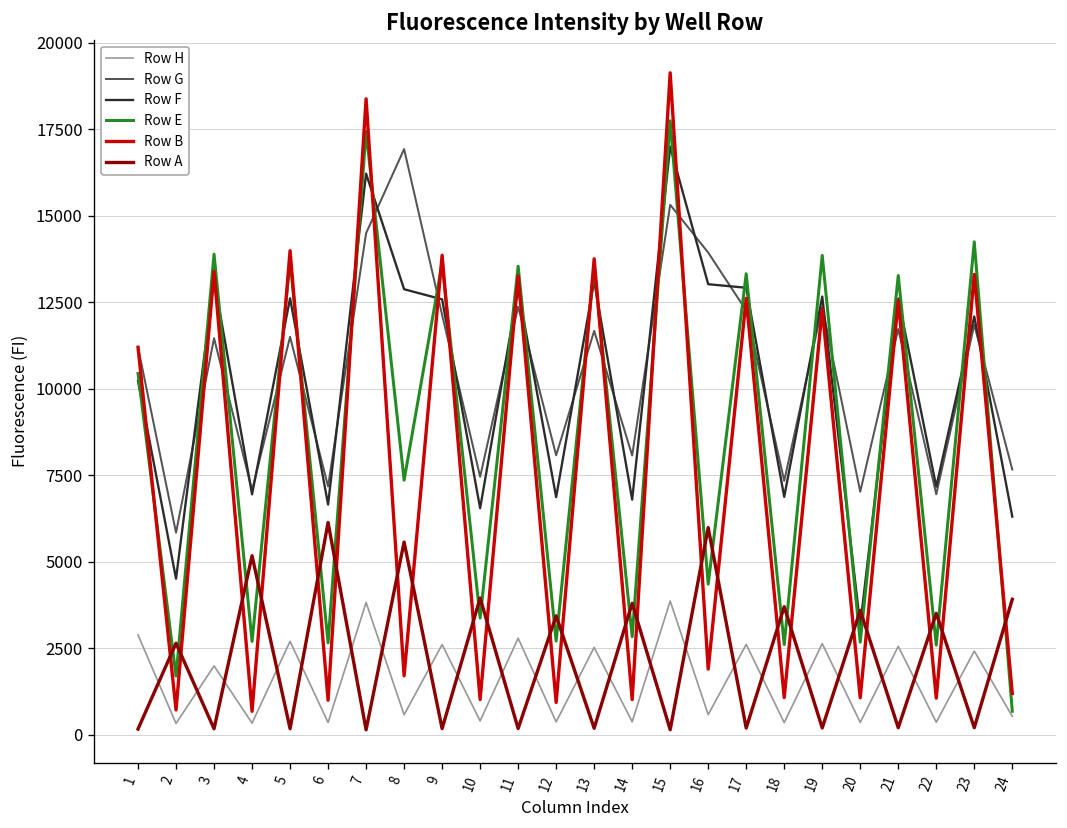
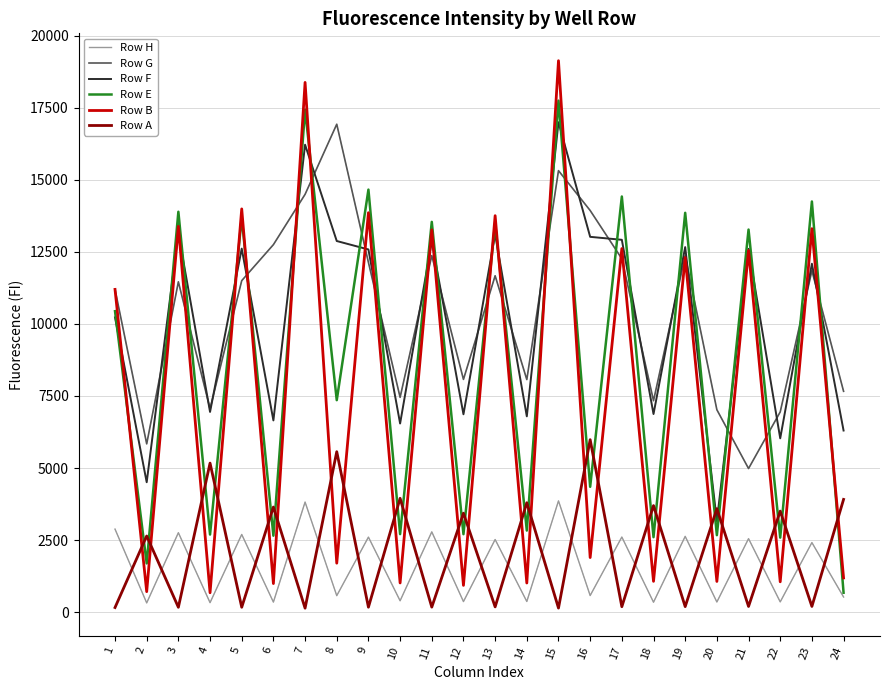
Row H, 3: 2000 -> 2800
Row G, 6: 7200 -> 12700
Row A, 6: 6100 -> 3600
Row E, 9: 13600 -> 14700
Row E, 10: 3400 -> 2700
Row E, 17: 13300 -> 14400
Row G, 21: 11700 -> 5000
Row F, 22: 7200 -> 6000
